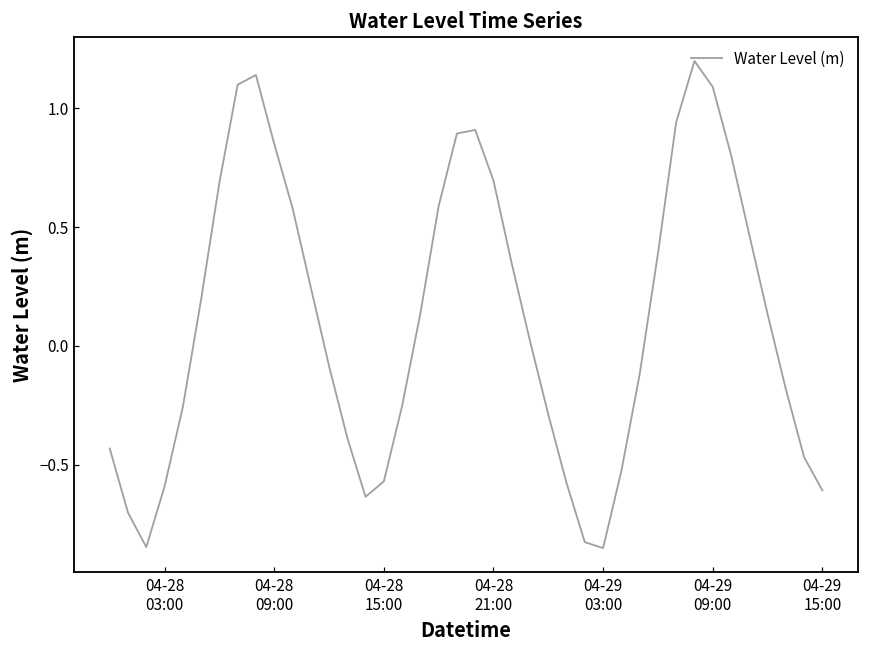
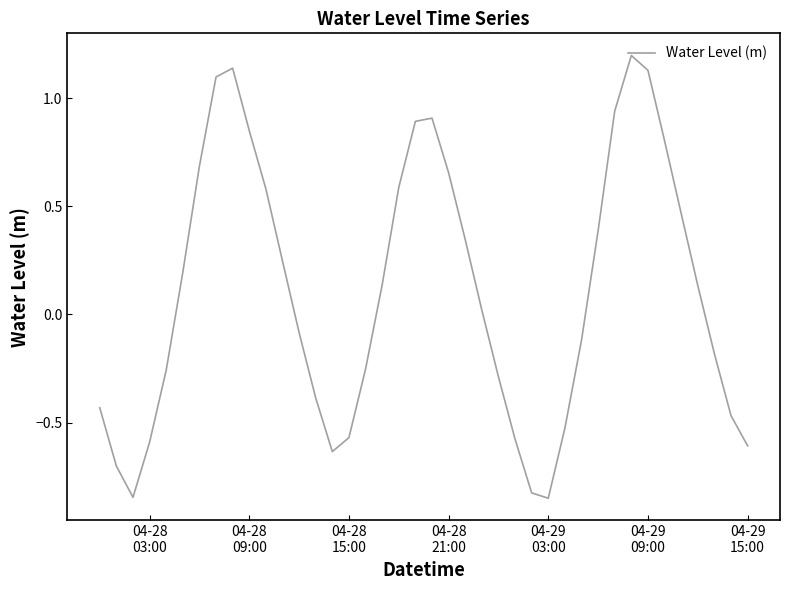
04-28 21:00: 0.70 -> 0.66
04-29 09:00: 1.09 -> 1.13
